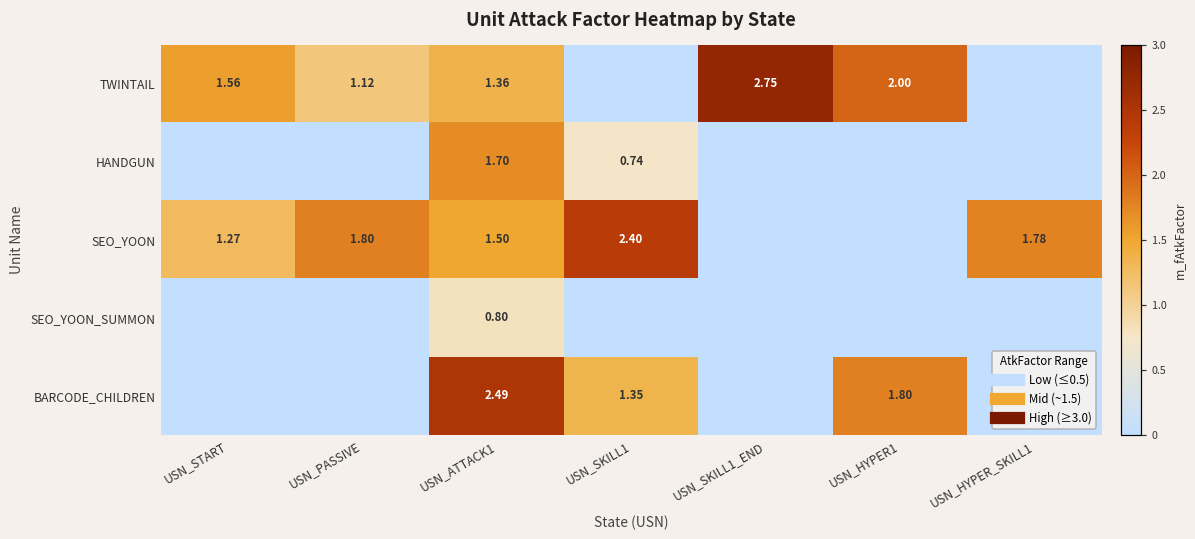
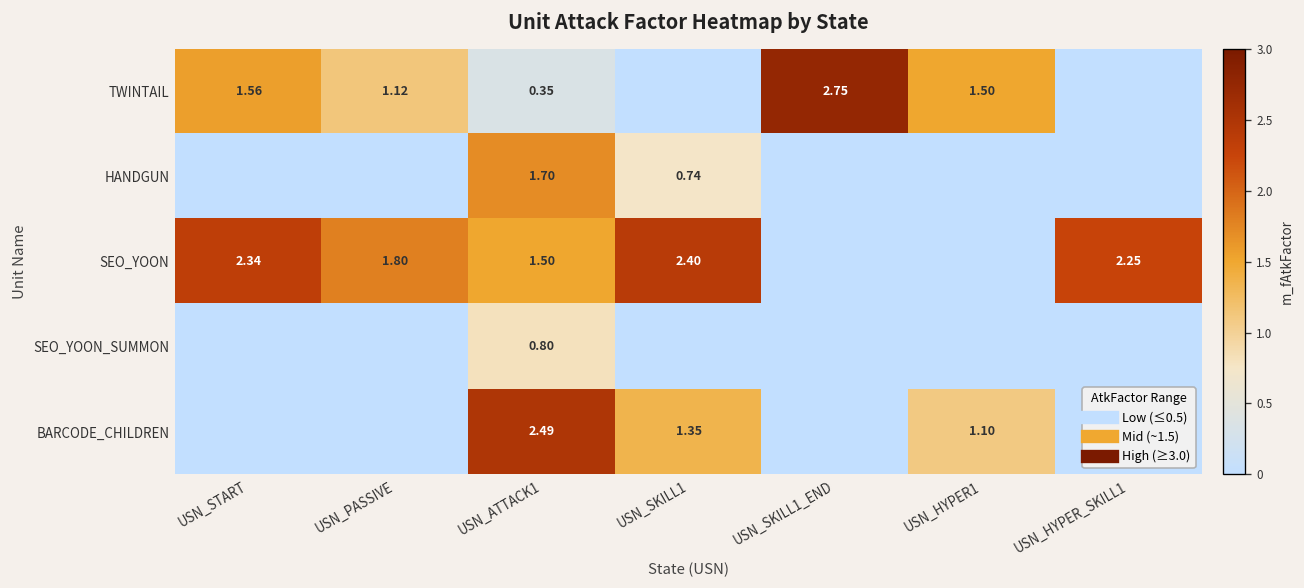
TWINTAIL, USN_ATTACK1: 1.36 -> 0.35
TWINTAIL, USN_HYPER1: 2.00 -> 1.50
SEO_YOON, USN_START: 1.27 -> 2.34
SEO_YOON, USN_HYPER_SKILL1: 1.78 -> 2.25
BARCODE_CHILDREN, USN_HYPER1: 1.80 -> 1.10
